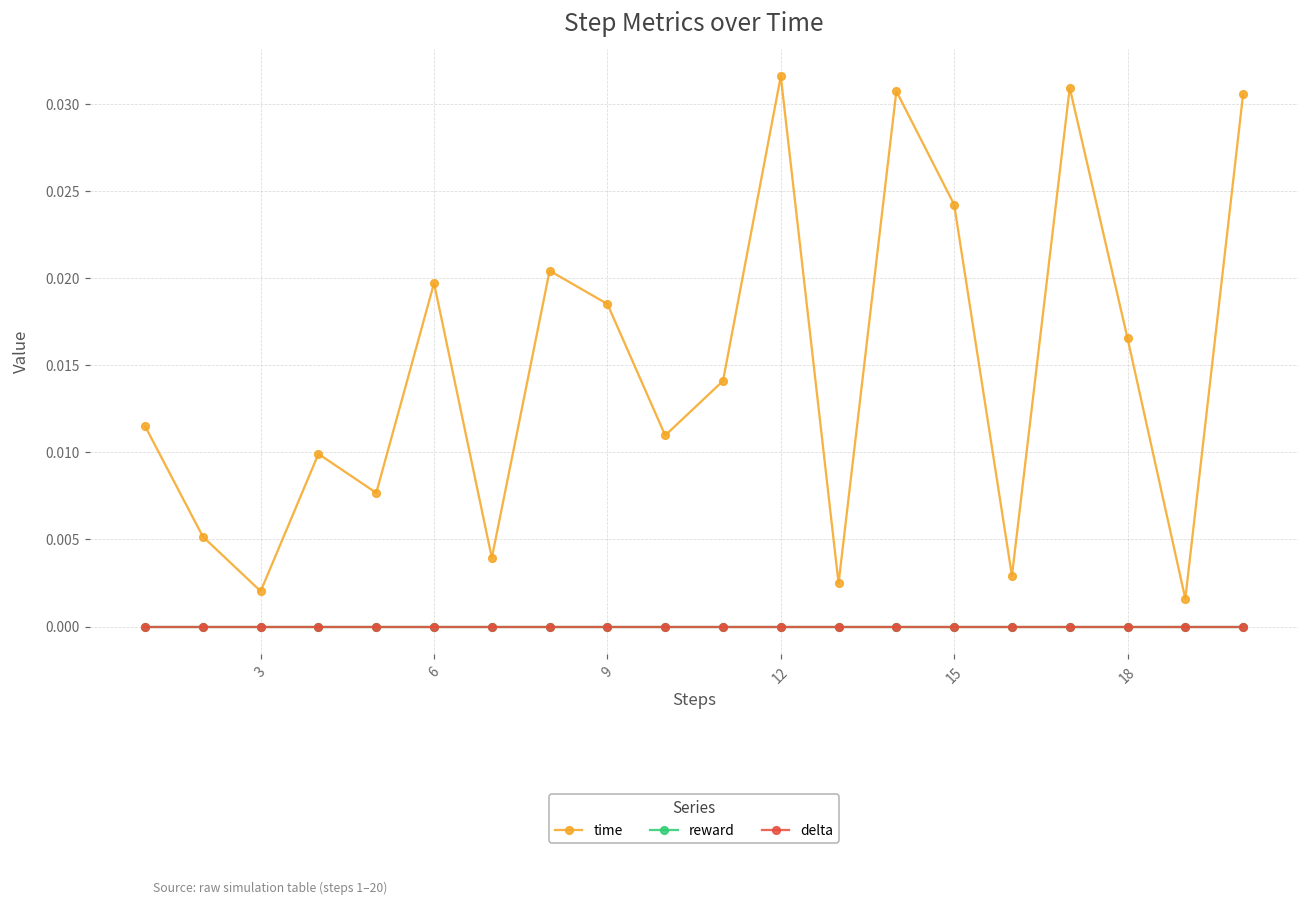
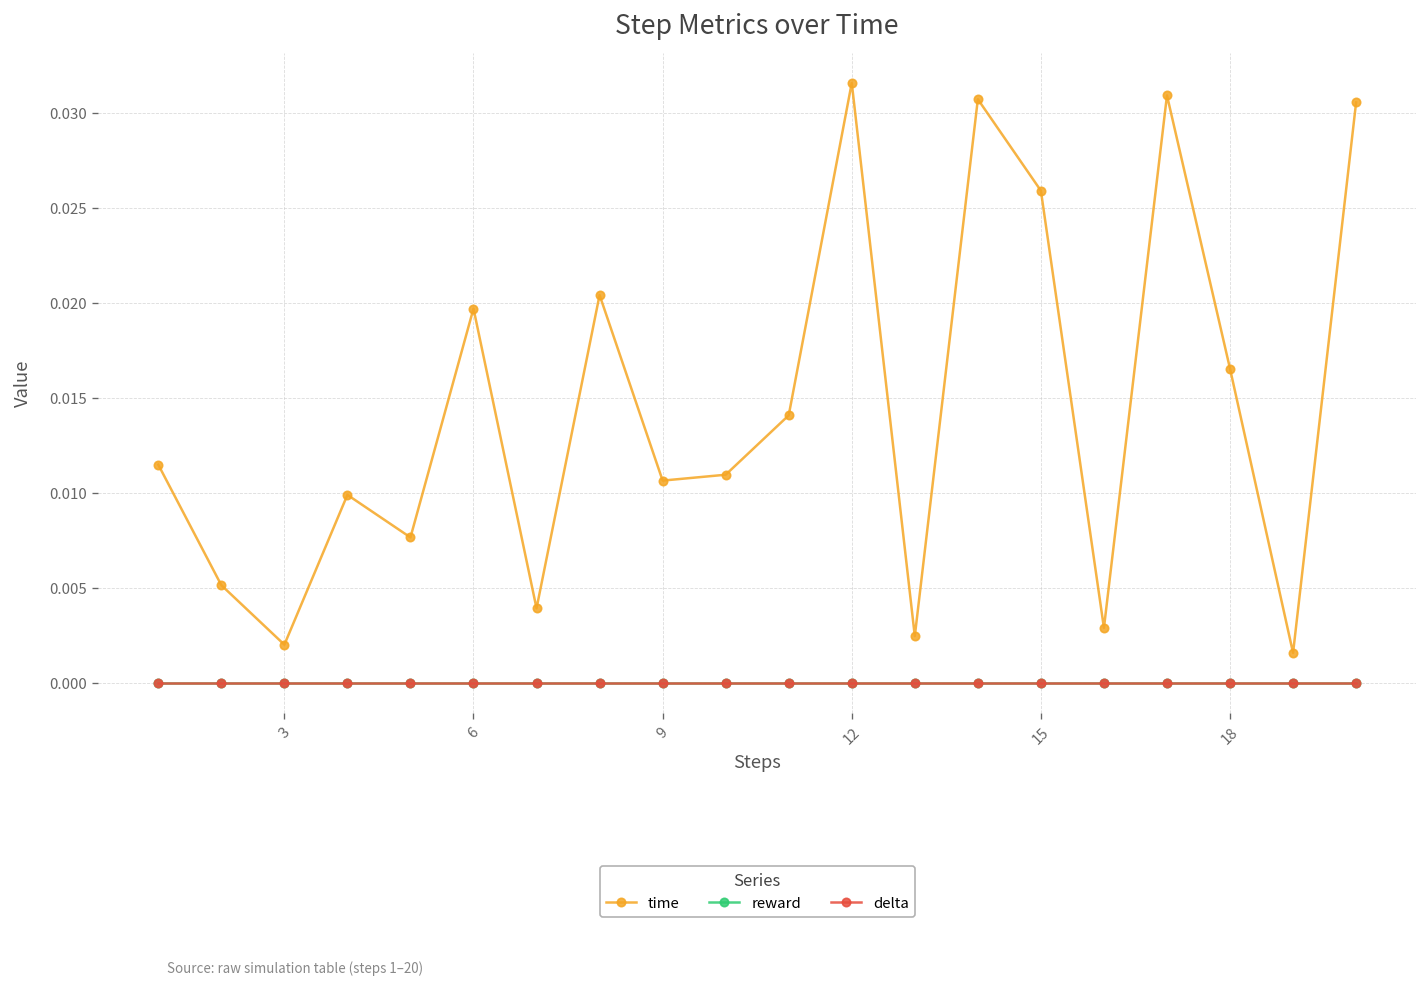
time, 9: 0.0185 -> 0.0107
time, 15: 0.0242 -> 0.0259
